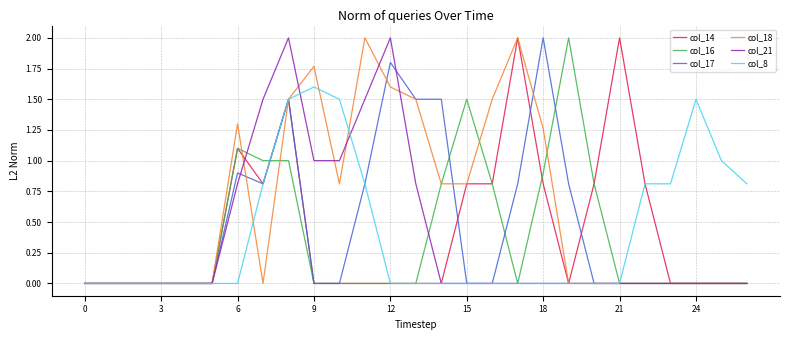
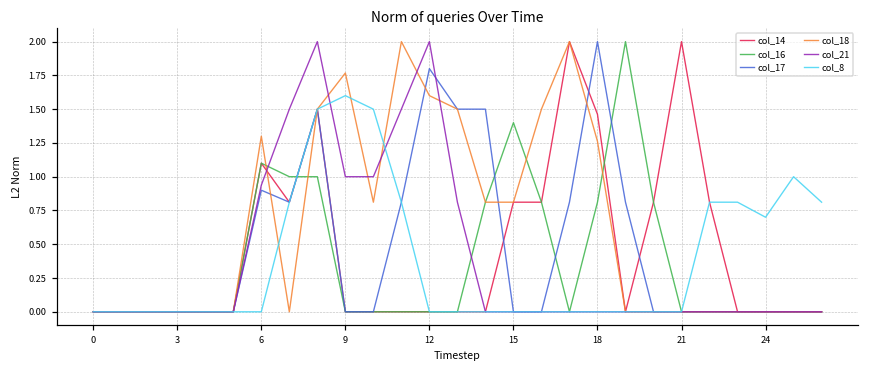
col_21, 6: 0.81 -> 0.94
col_16, 15: 1.5 -> 1.4
col_14, 18: 0.81 -> 1.46
col_16, 18: 0.90 -> 0.81
col_8, 24: 1.5 -> 0.7
